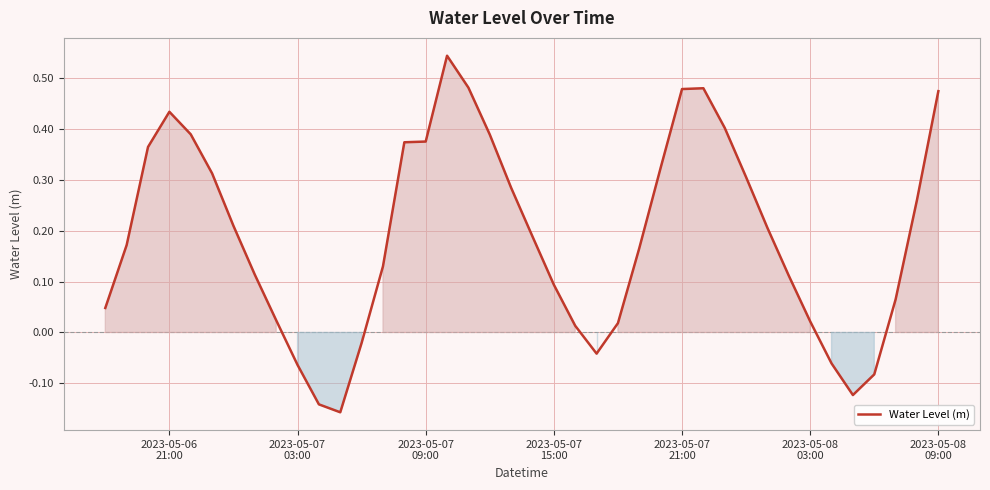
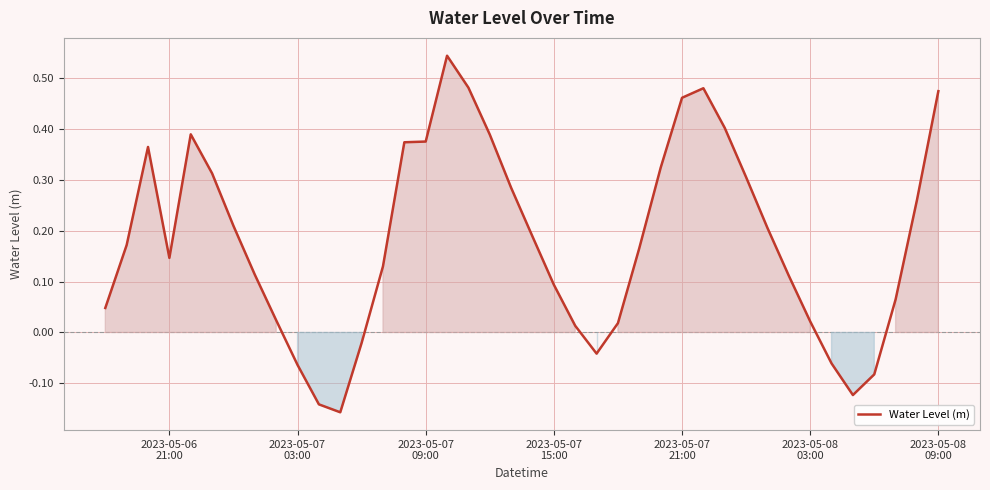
2023-05-06 21:00: 0.43 -> 0.15
2023-05-07 21:00: 0.48 -> 0.46
